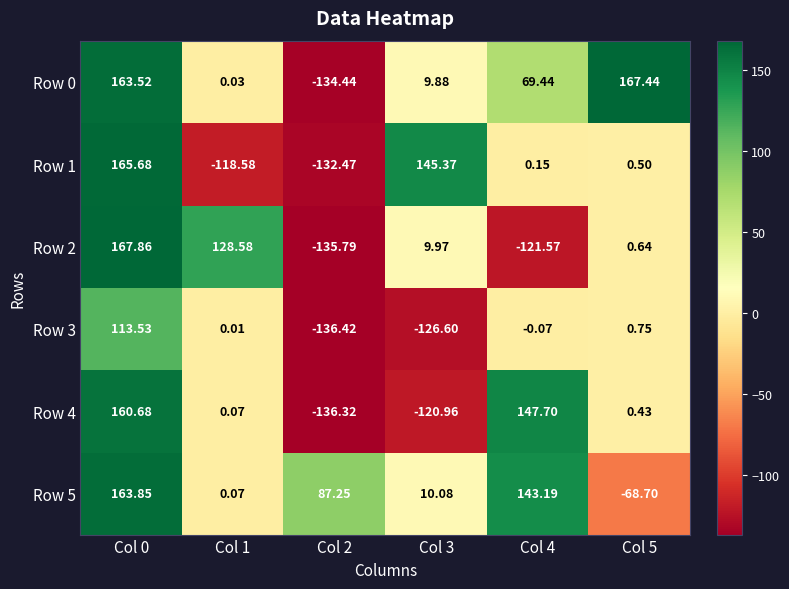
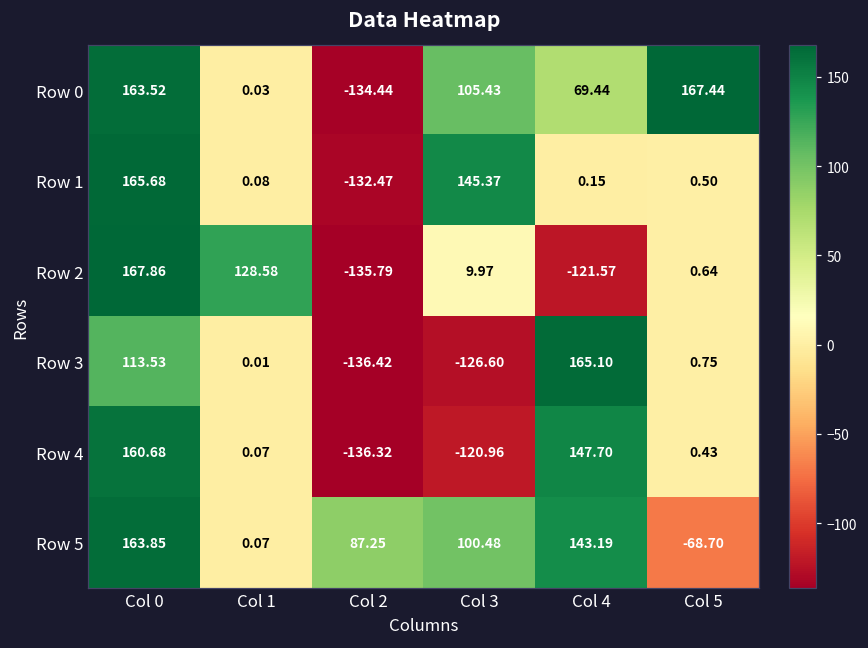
Row 0, Col 3: 9.88 -> 105.43
Row 1, Col 1: -118.58 -> 0.08
Row 3, Col 4: -0.07 -> 165.10
Row 5, Col 3: 10.08 -> 100.48
